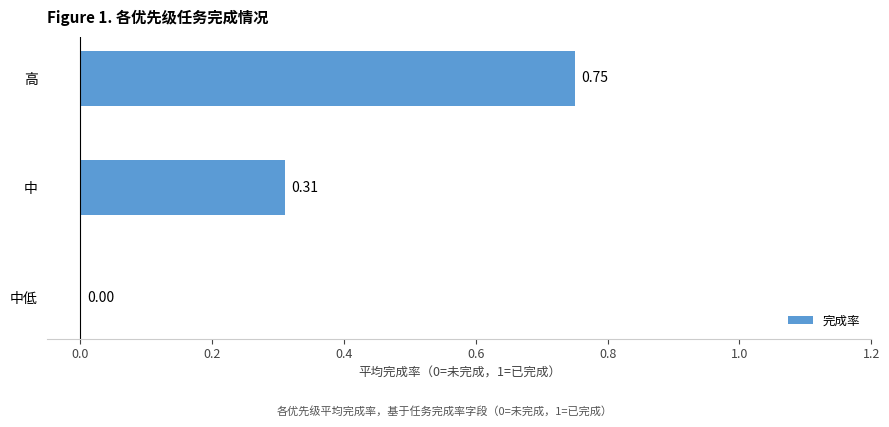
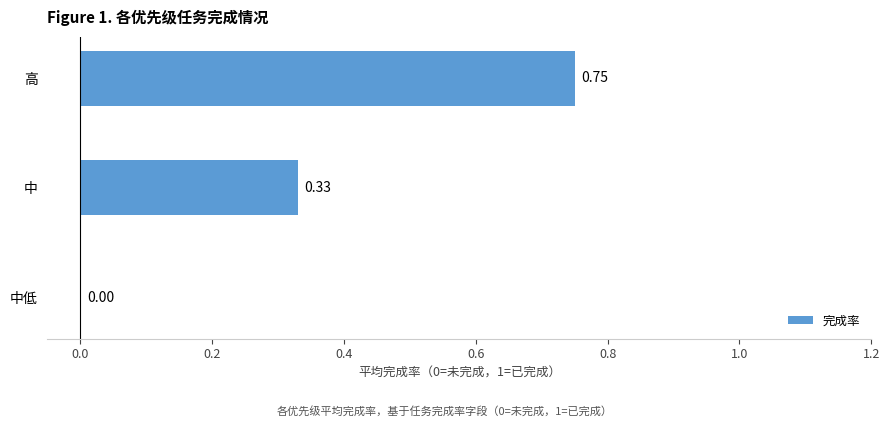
中: 0.31 -> 0.33
